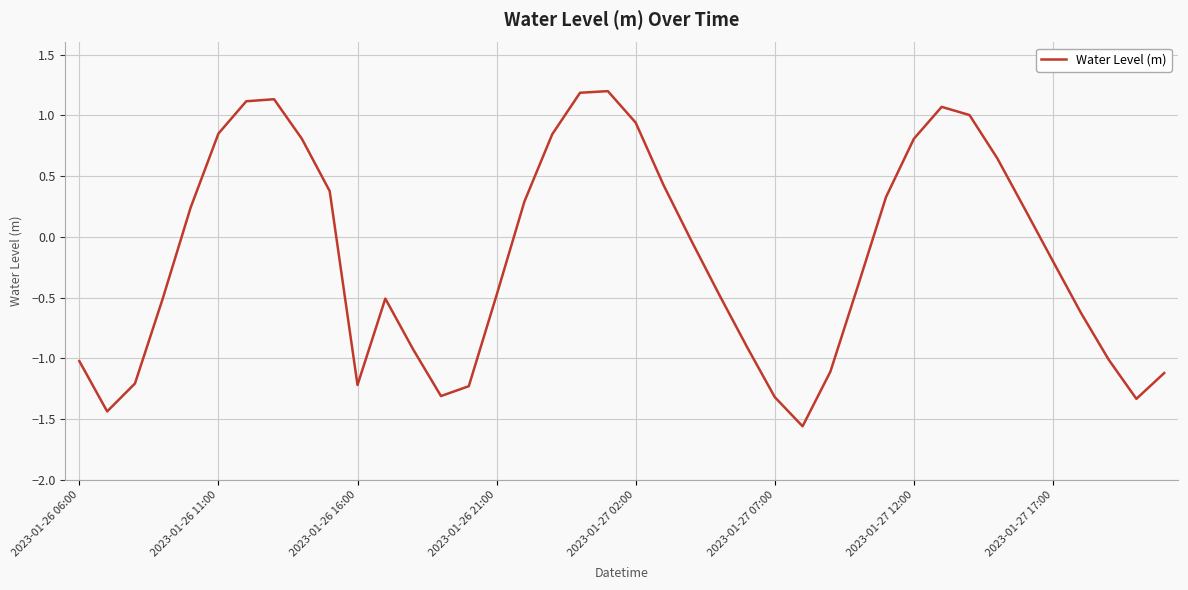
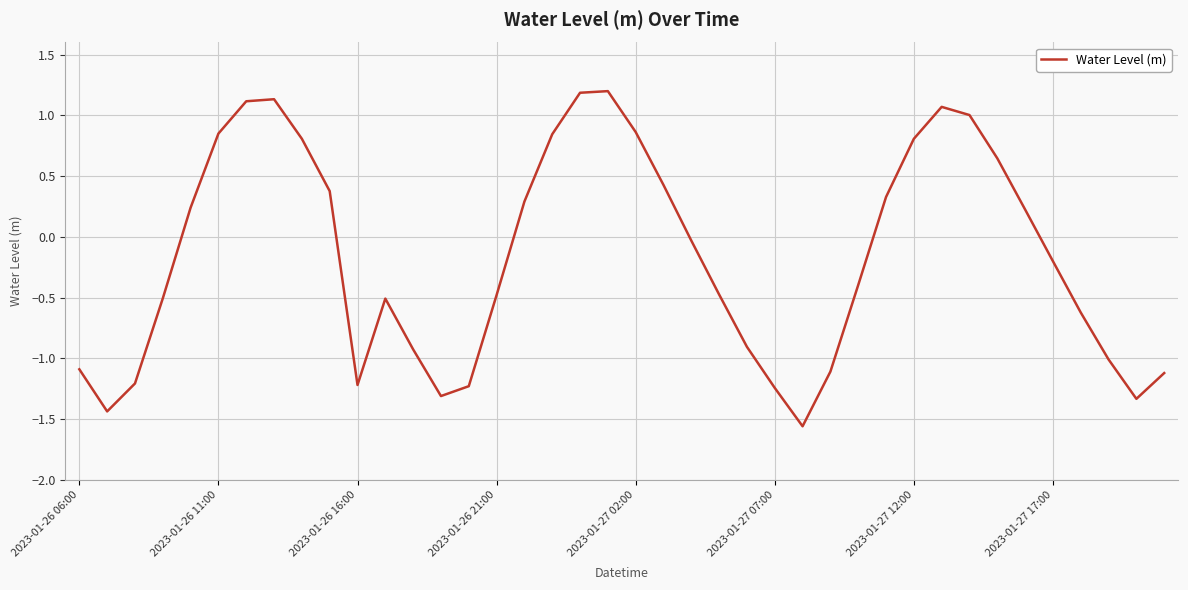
2023-01-26 06:00: -1.02 -> -1.09
2023-01-27 02:00: 0.94 -> 0.86
2023-01-27 07:00: -1.32 -> -1.24
